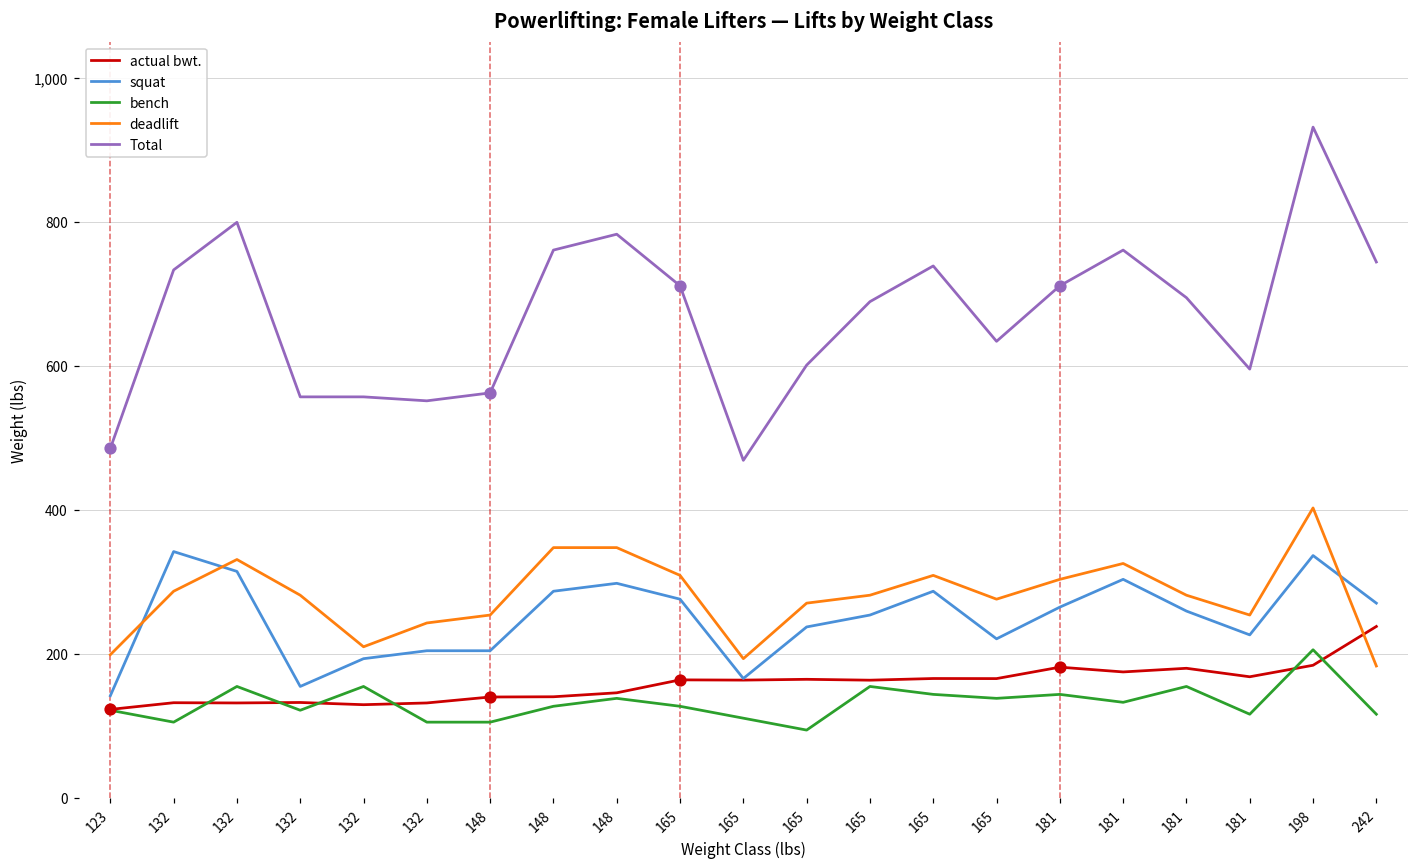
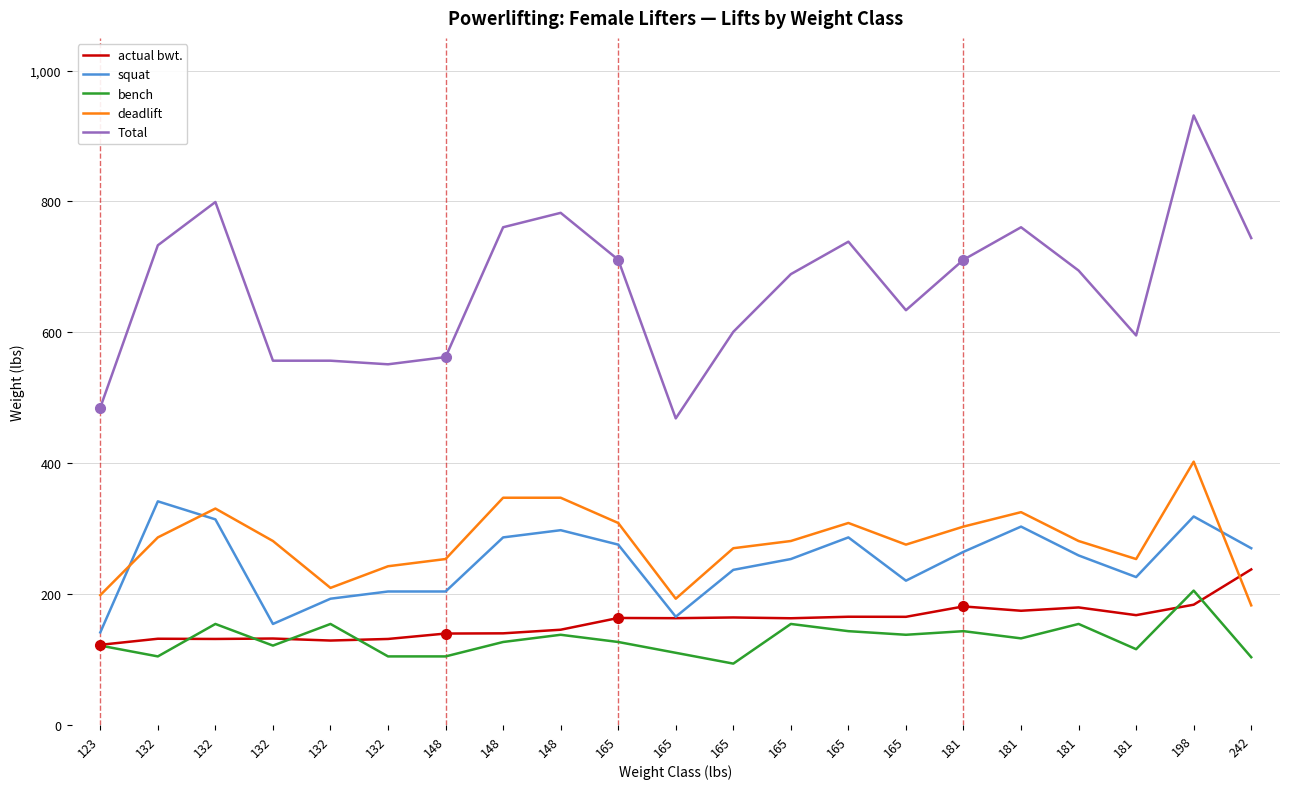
squat, 198: 340 -> 320
bench, 242: 120 -> 100
